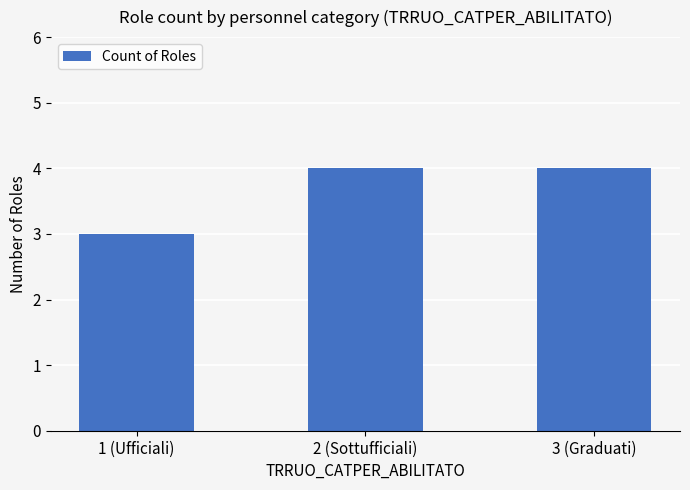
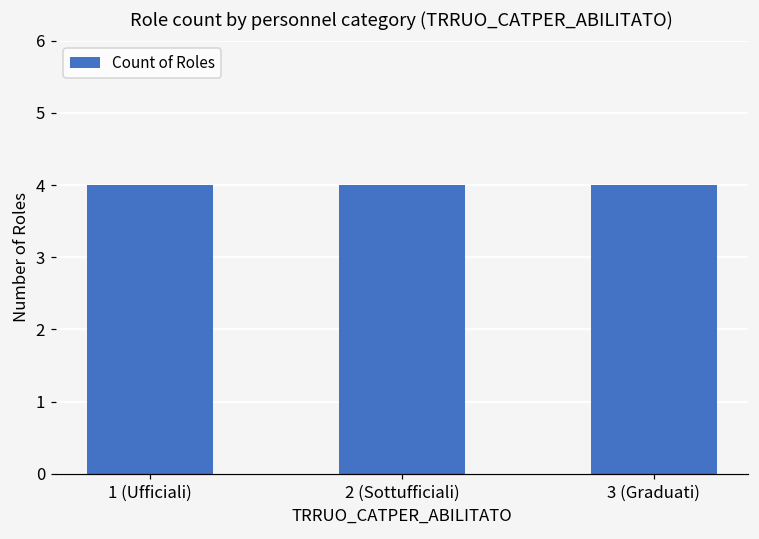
1 (Ufficiali): 3 -> 4
